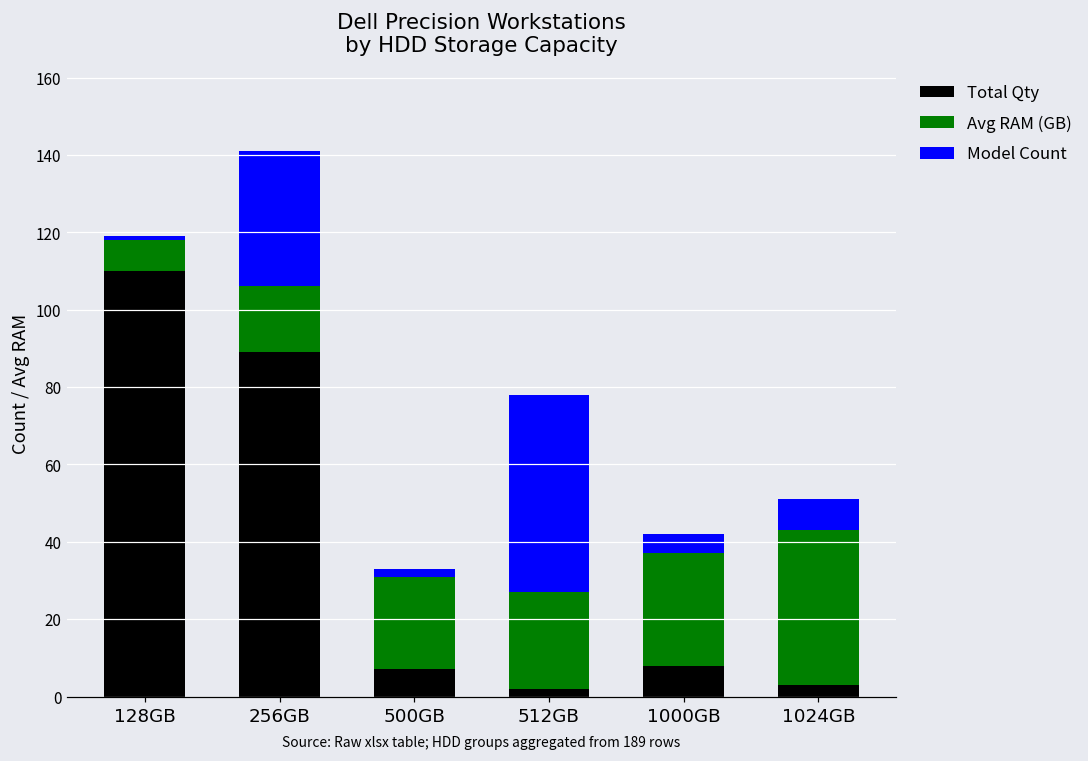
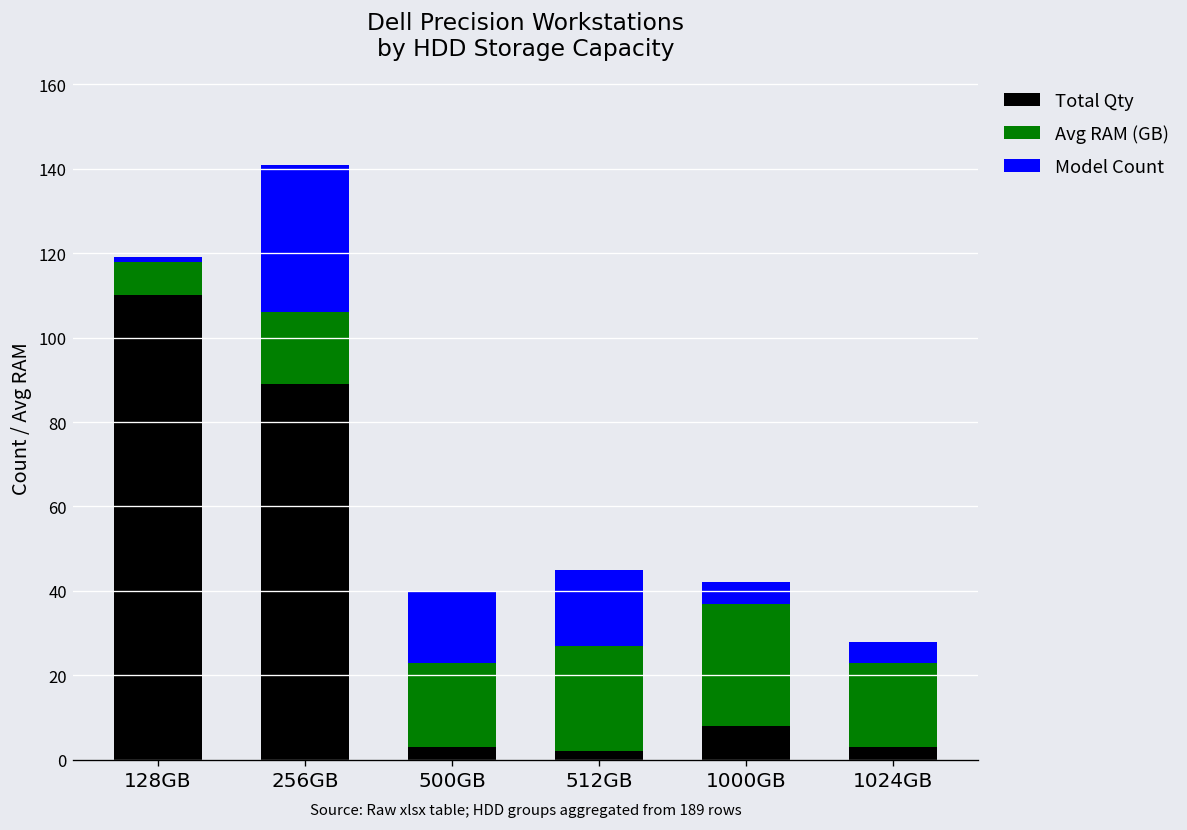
Total Qty, 500GB: 7 -> 3
Avg RAM (GB), 500GB: 24 -> 20
Model Count, 500GB: 2 -> 17
Model Count, 512GB: 51 -> 18
Avg RAM (GB), 1024GB: 40 -> 20
Model Count, 1024GB: 8 -> 5
